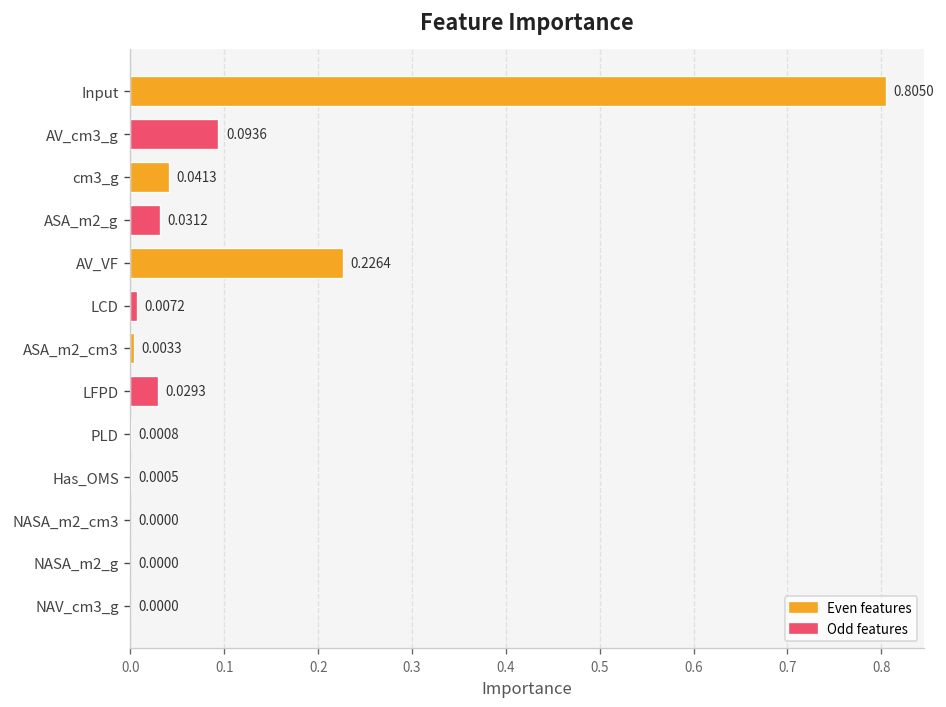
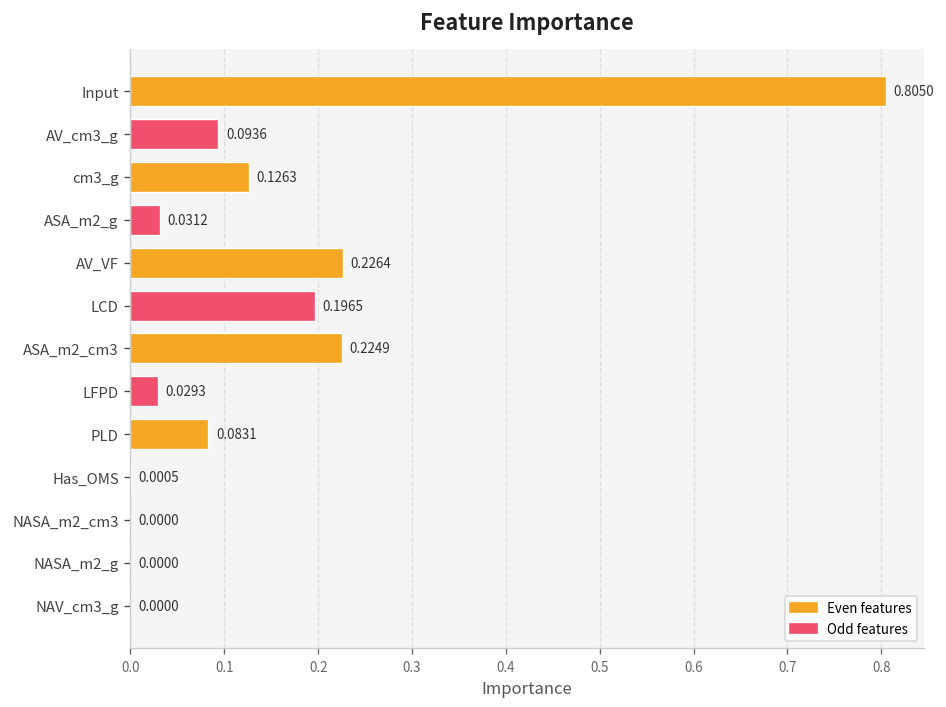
cm3_g: 0.0413 -> 0.1263
LCD: 0.0072 -> 0.1965
ASA_m2_cm3: 0.0033 -> 0.2249
PLD: 0.0008 -> 0.0831
